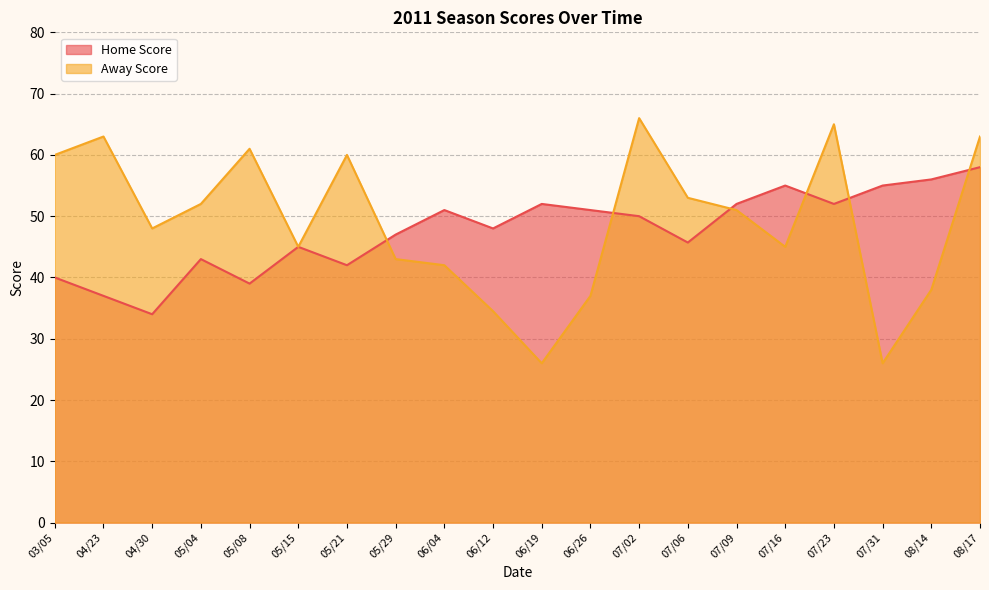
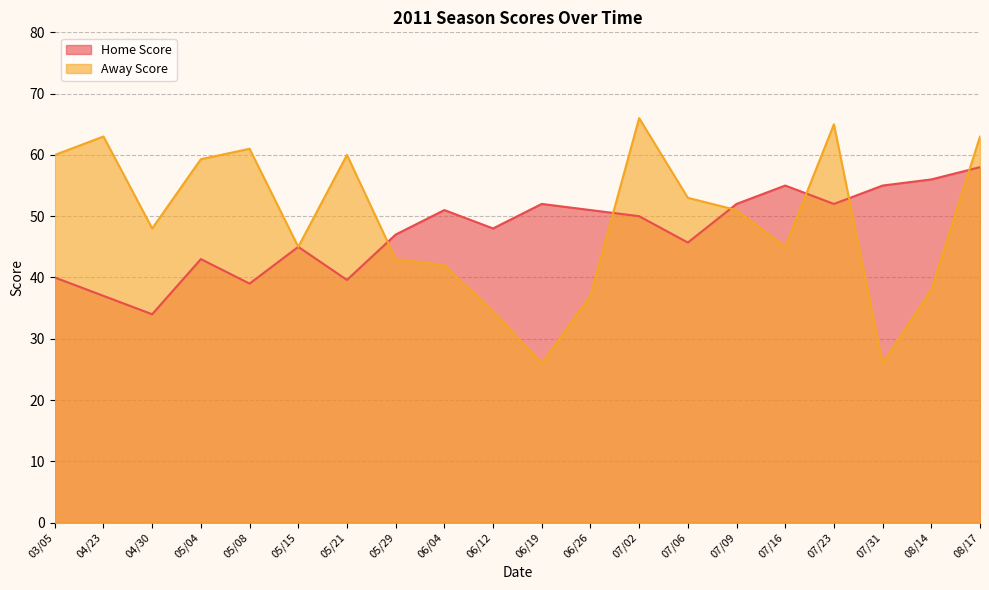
Away Score, 05/04: 52 -> 59
Home Score, 05/21: 42 -> 40
